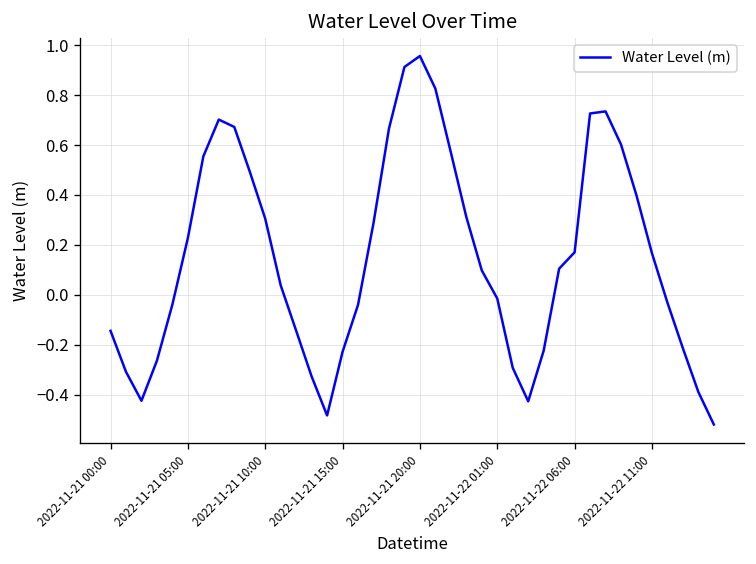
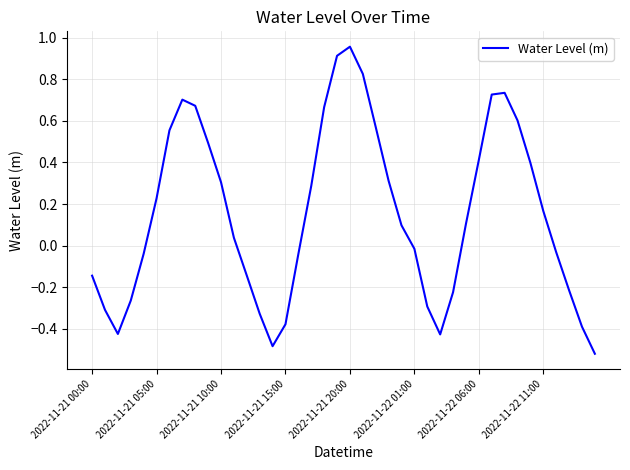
2022-11-21 15:00: -0.23 -> -0.38
2022-11-22 06:00: 0.17 -> 0.41
